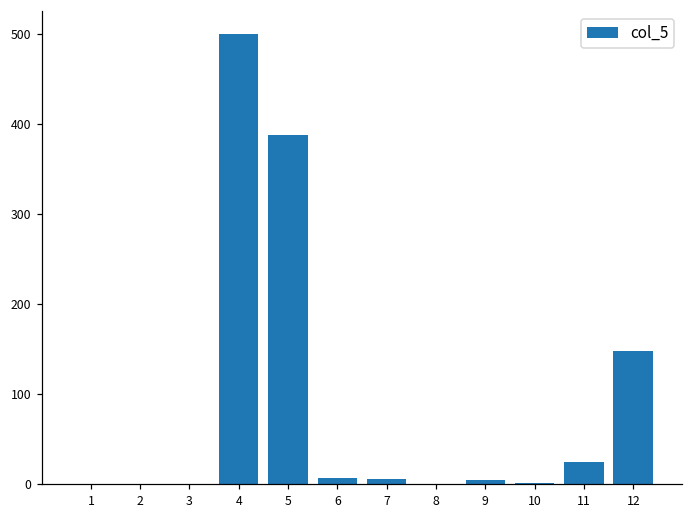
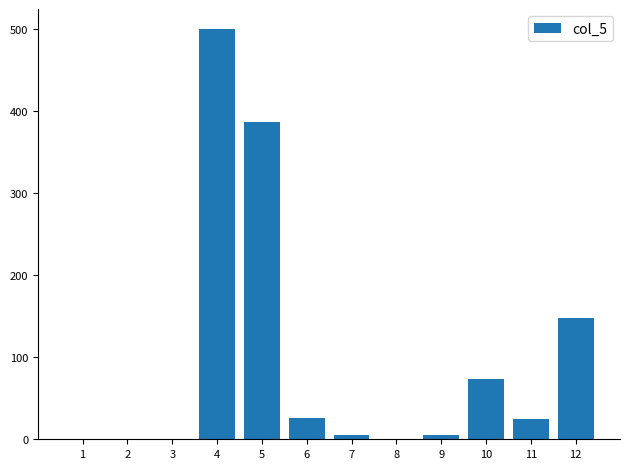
6: 10 -> 30
10: 0 -> 70
